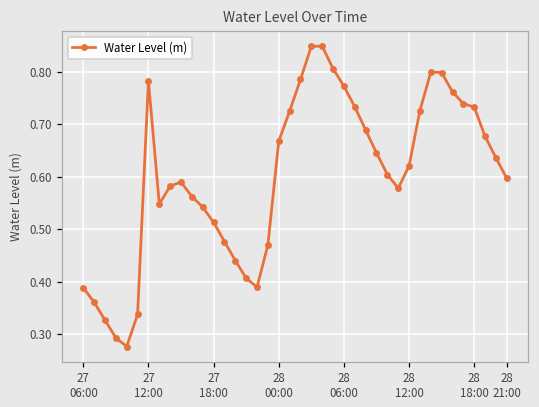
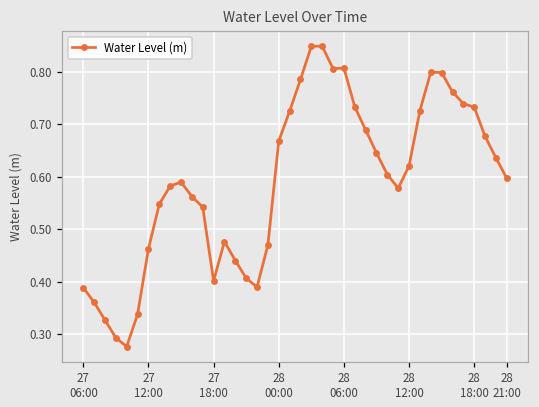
27 12:00: 0.78 -> 0.46
27 18:00: 0.51 -> 0.40
28 06:00: 0.77 -> 0.81
